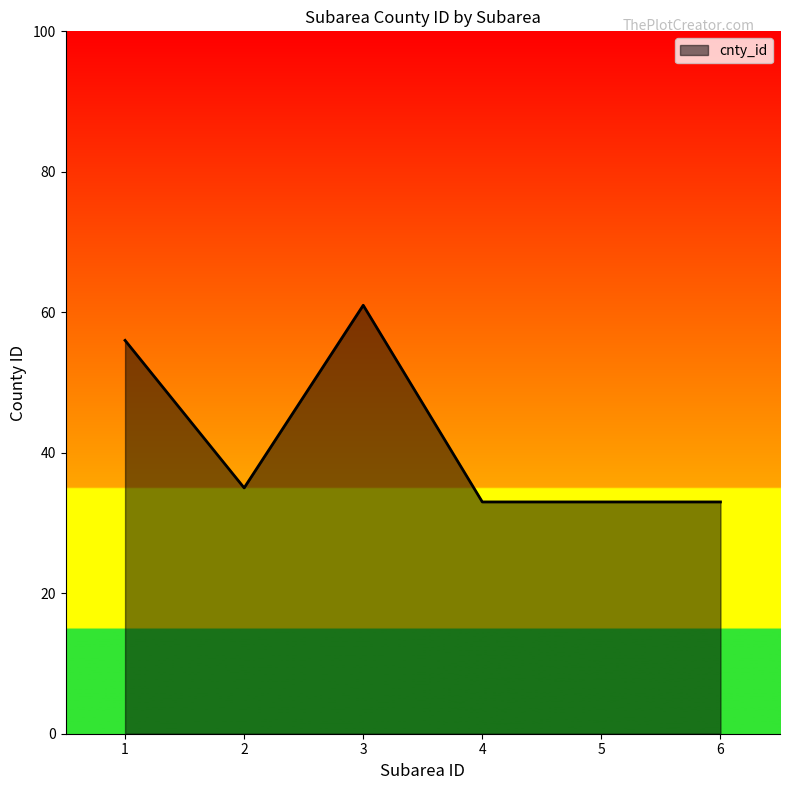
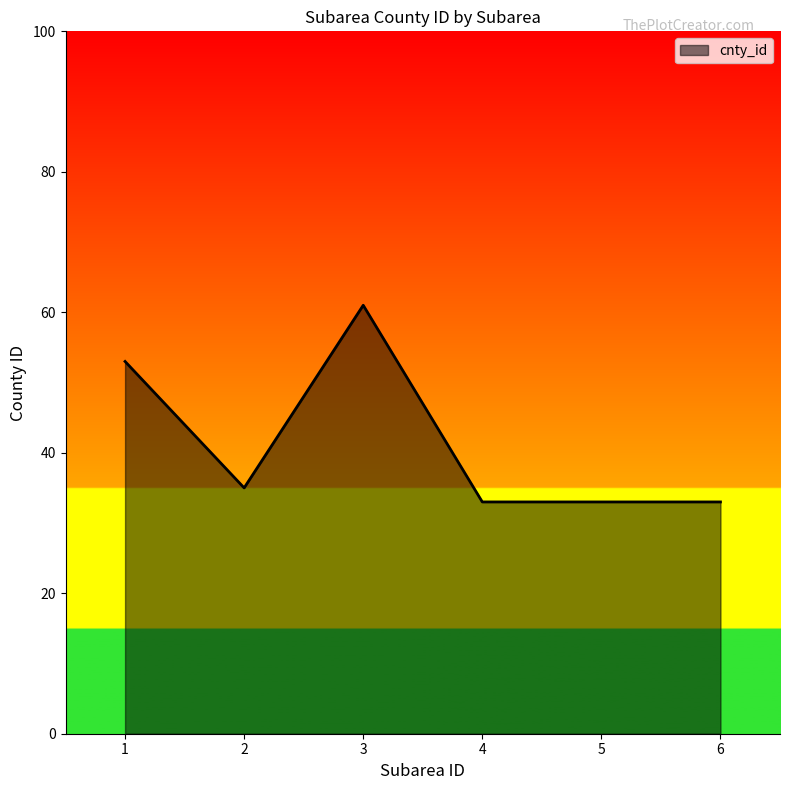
1: 56 -> 53
